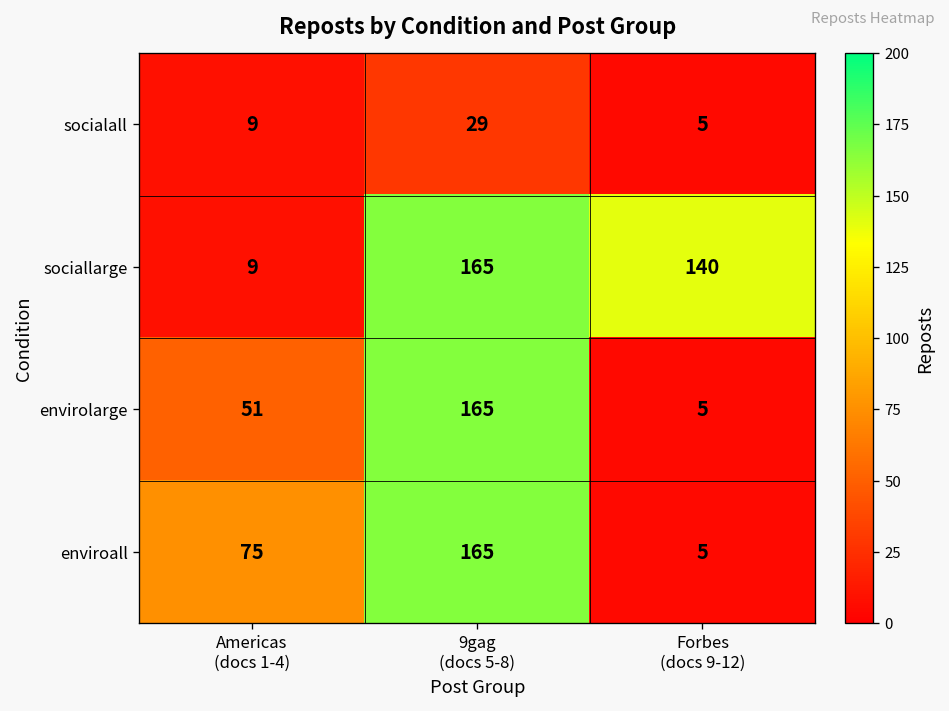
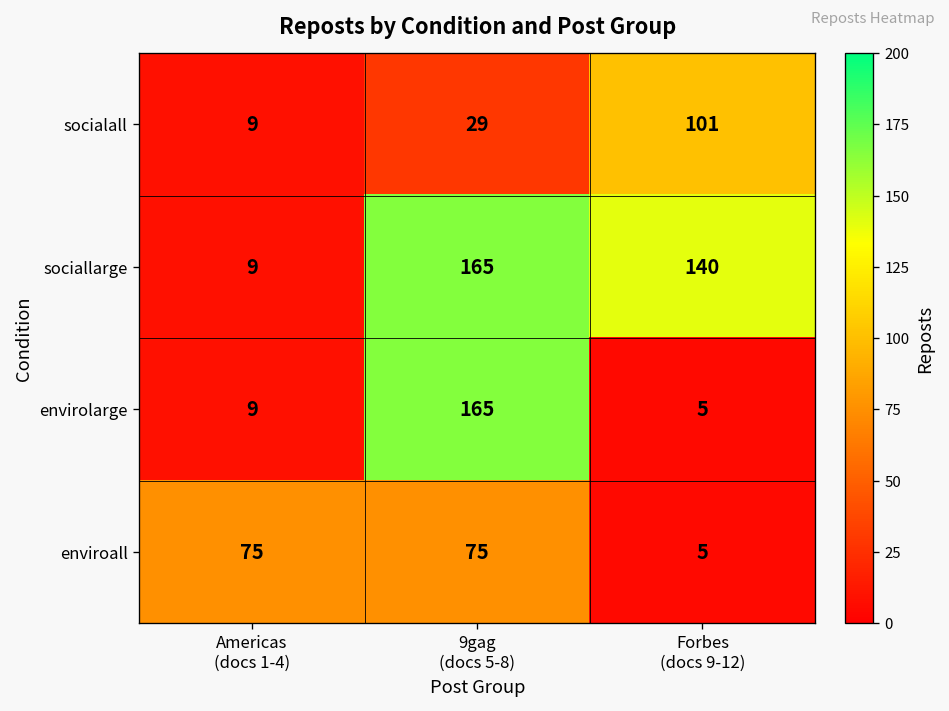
socialall, Forbes (docs 9-12): 5 -> 101
envirolarge, Americas (docs 1-4): 51 -> 9
enviroall, 9gag (docs 5-8): 165 -> 75
